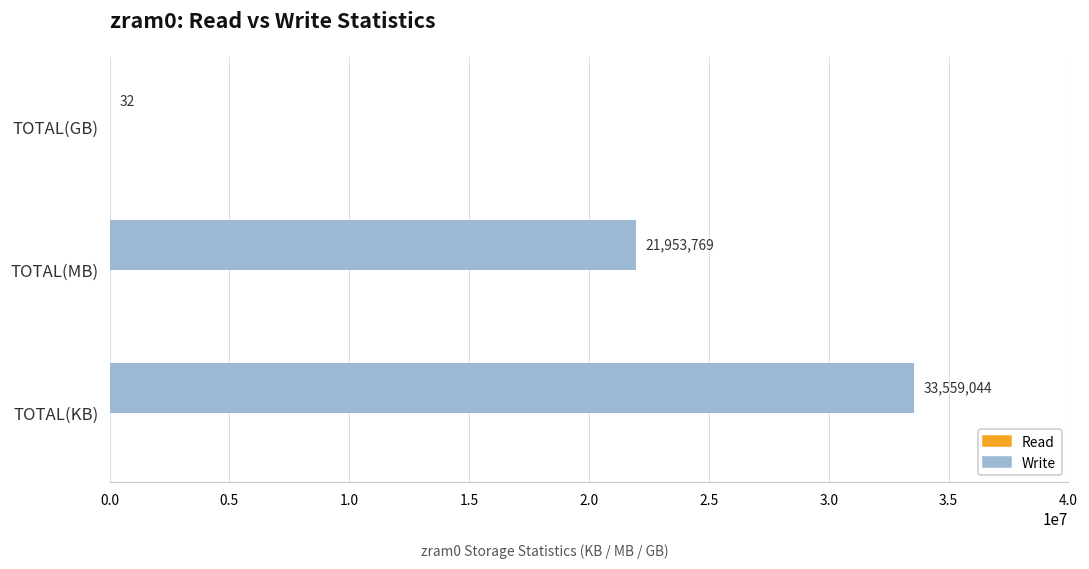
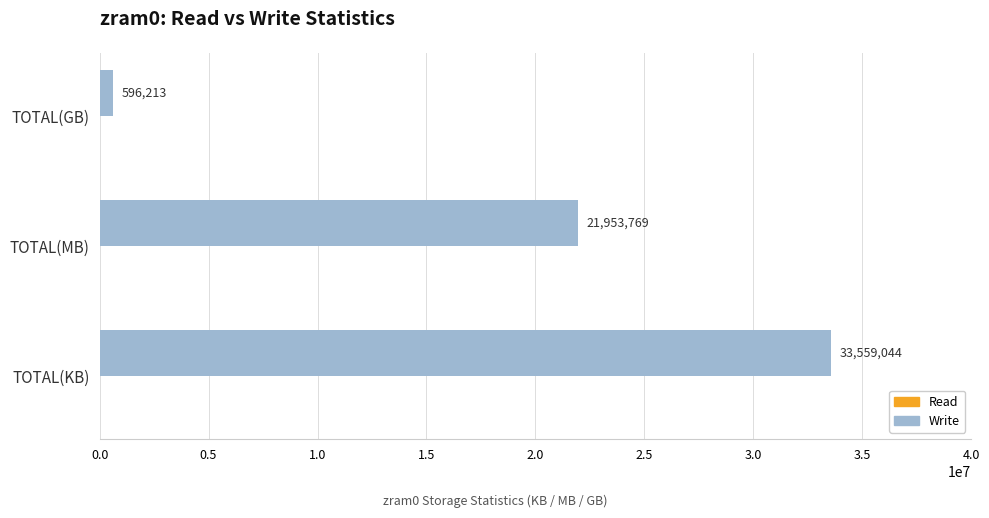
Write, TOTAL(GB): 32 -> 596,213
